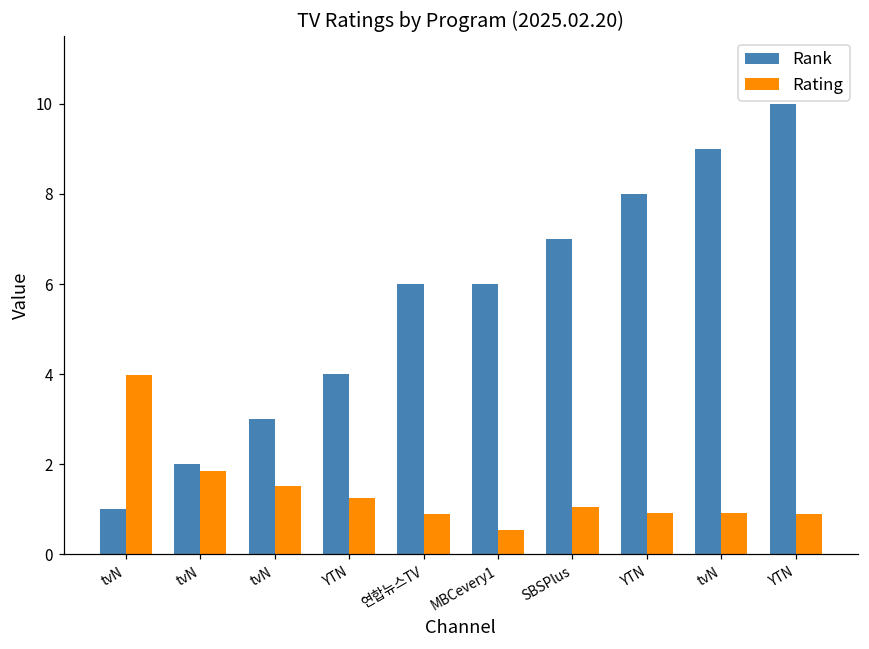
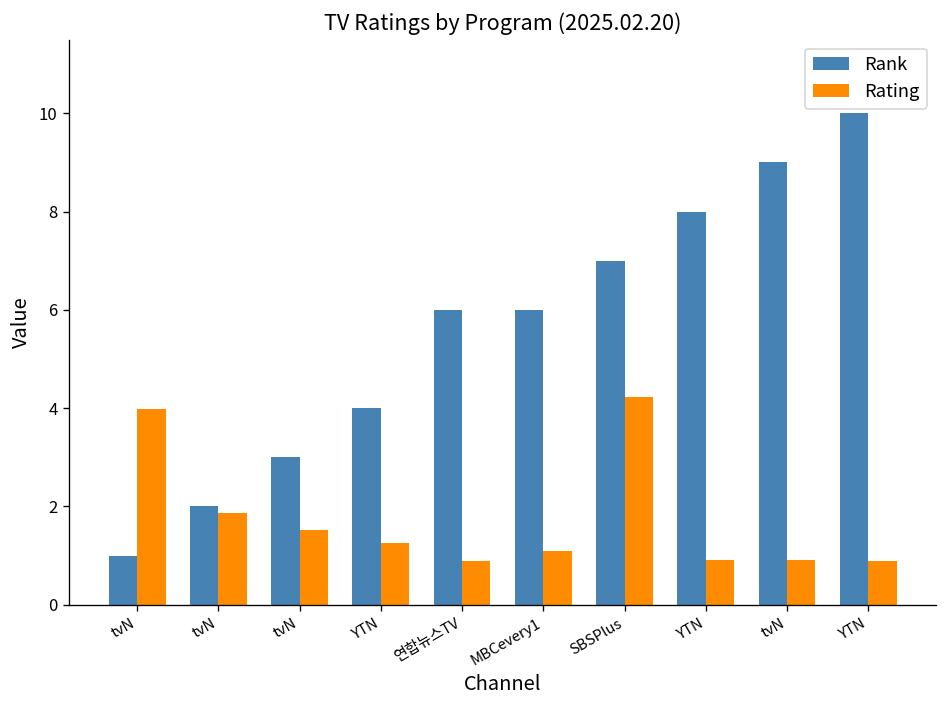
Rating, MBCevery1: 0.5 -> 1.1
Rating, SBSPlus: 1.0 -> 4.2
